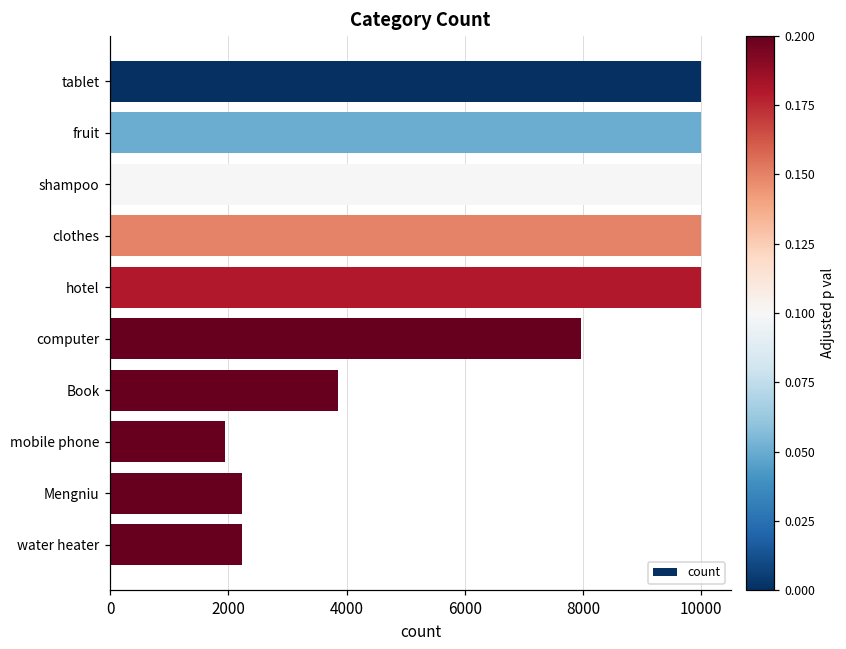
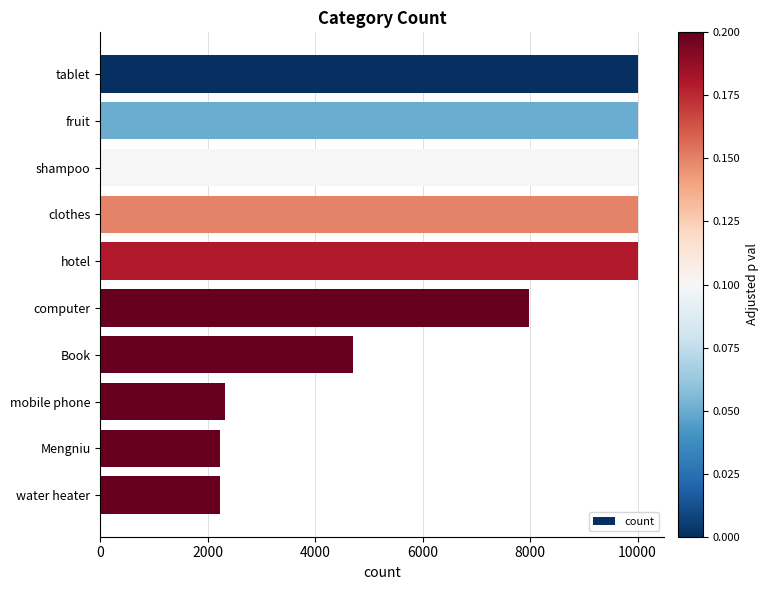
Book: 3900 -> 4700
mobile phone: 1900 -> 2300
